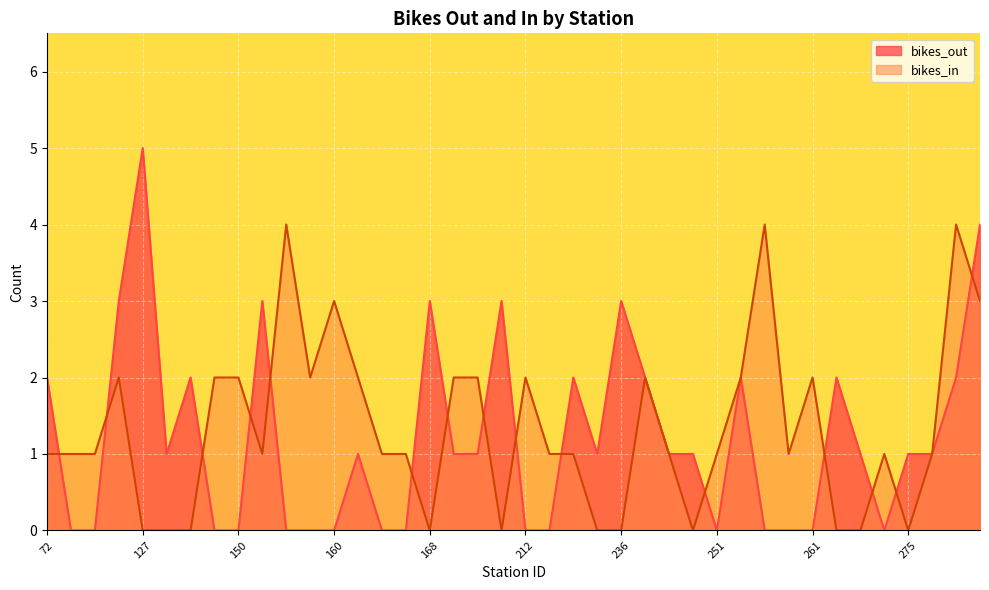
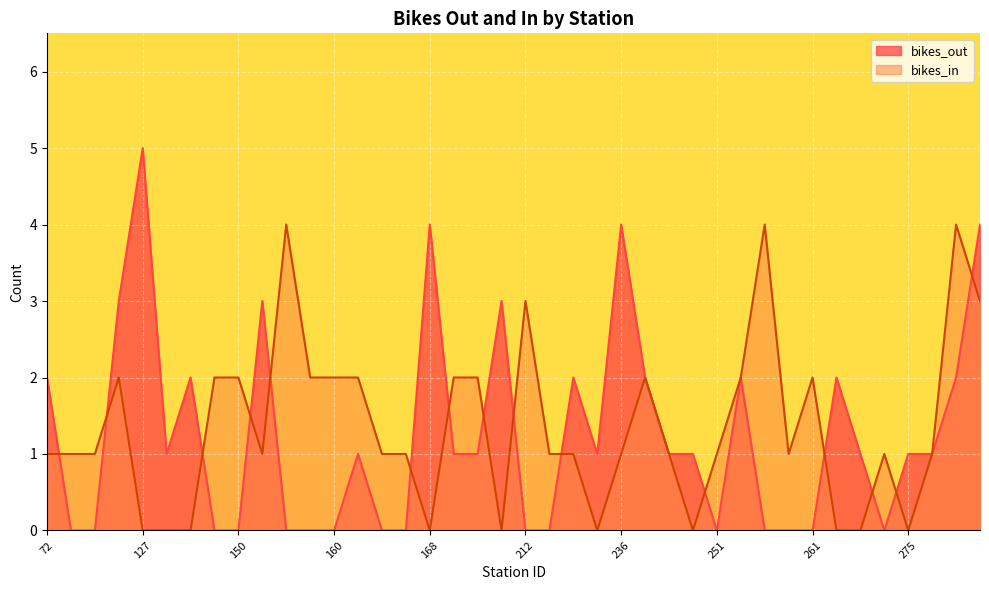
bikes_in, 160: 3 -> 2
bikes_out, 168: 3 -> 4
bikes_in, 212: 2 -> 3
bikes_out, 236: 3 -> 4
bikes_in, 236: 0 -> 1
